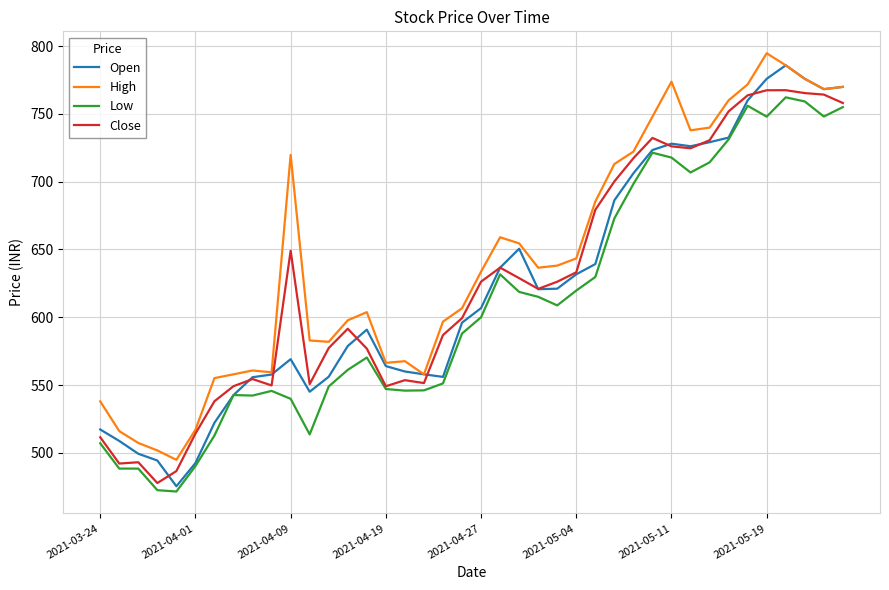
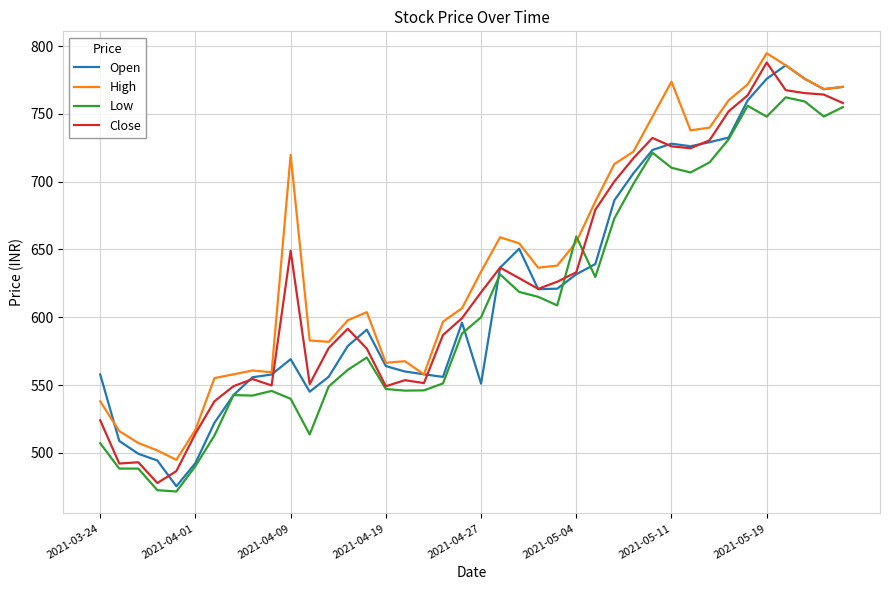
Open, 2021-03-24: 517 -> 558
Close, 2021-03-24: 511 -> 524
Open, 2021-04-27: 607 -> 551
Close, 2021-04-27: 626 -> 618
High, 2021-05-04: 643 -> 655
Low, 2021-05-04: 620 -> 660
Low, 2021-05-11: 718 -> 710
Close, 2021-05-19: 767 -> 788
